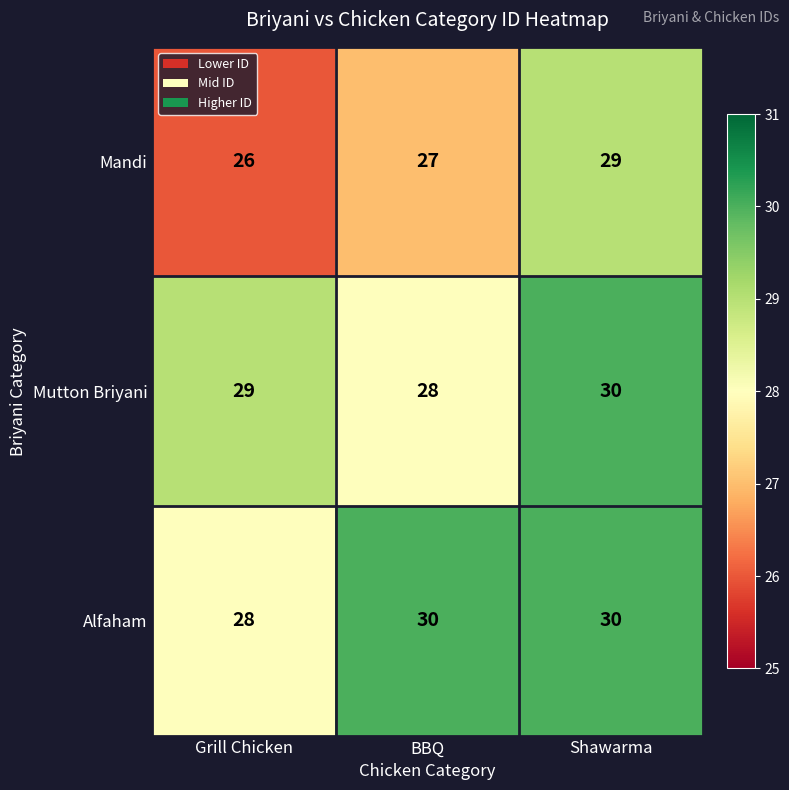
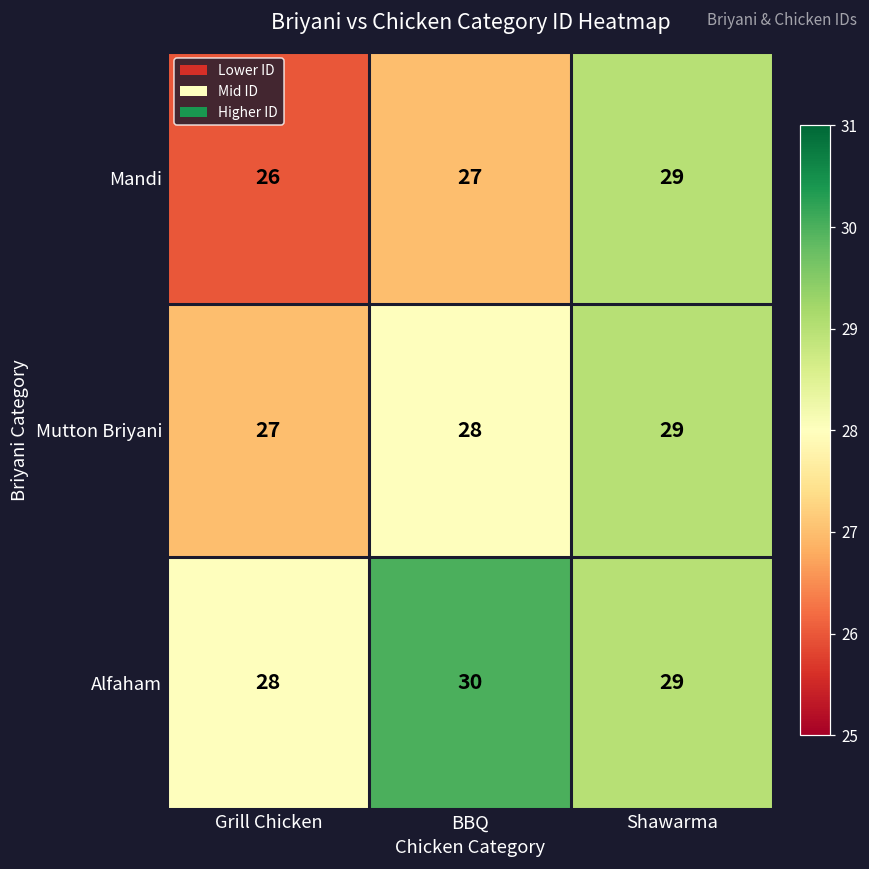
Mutton Briyani, Grill Chicken: 29 -> 27
Mutton Briyani, Shawarma: 30 -> 29
Alfaham, Shawarma: 30 -> 29
